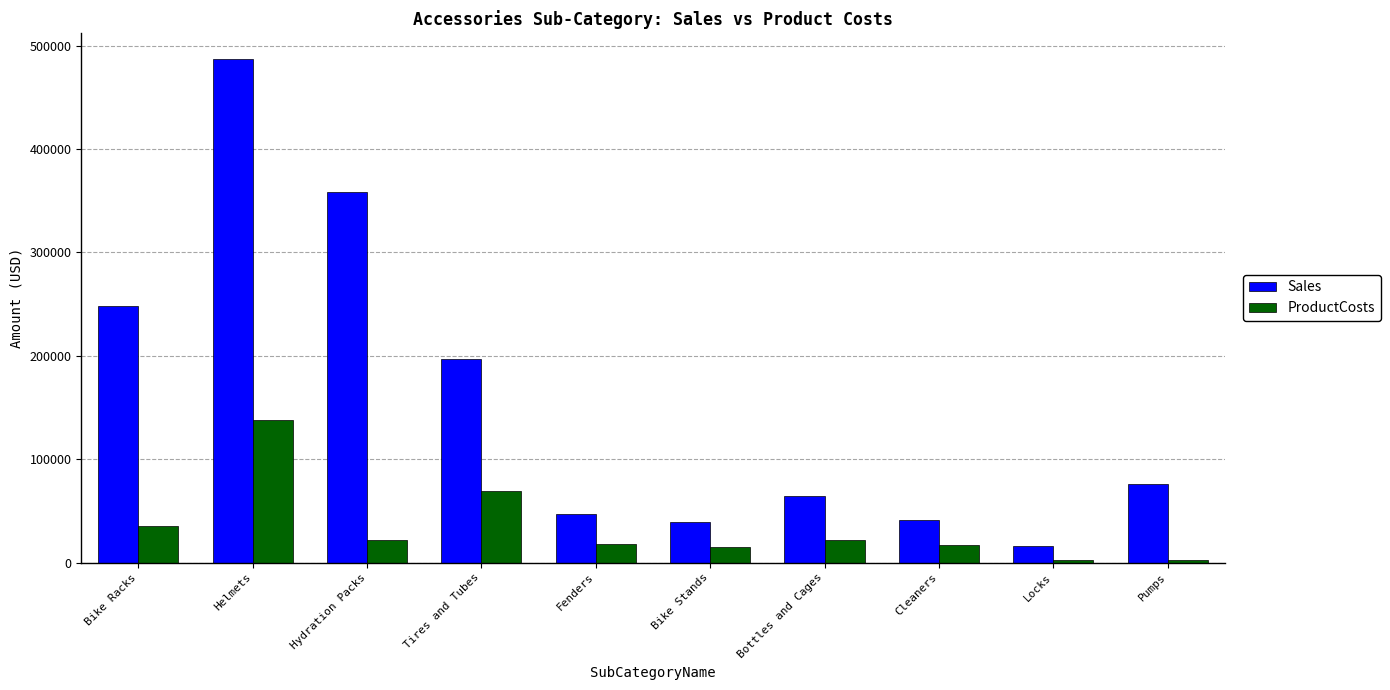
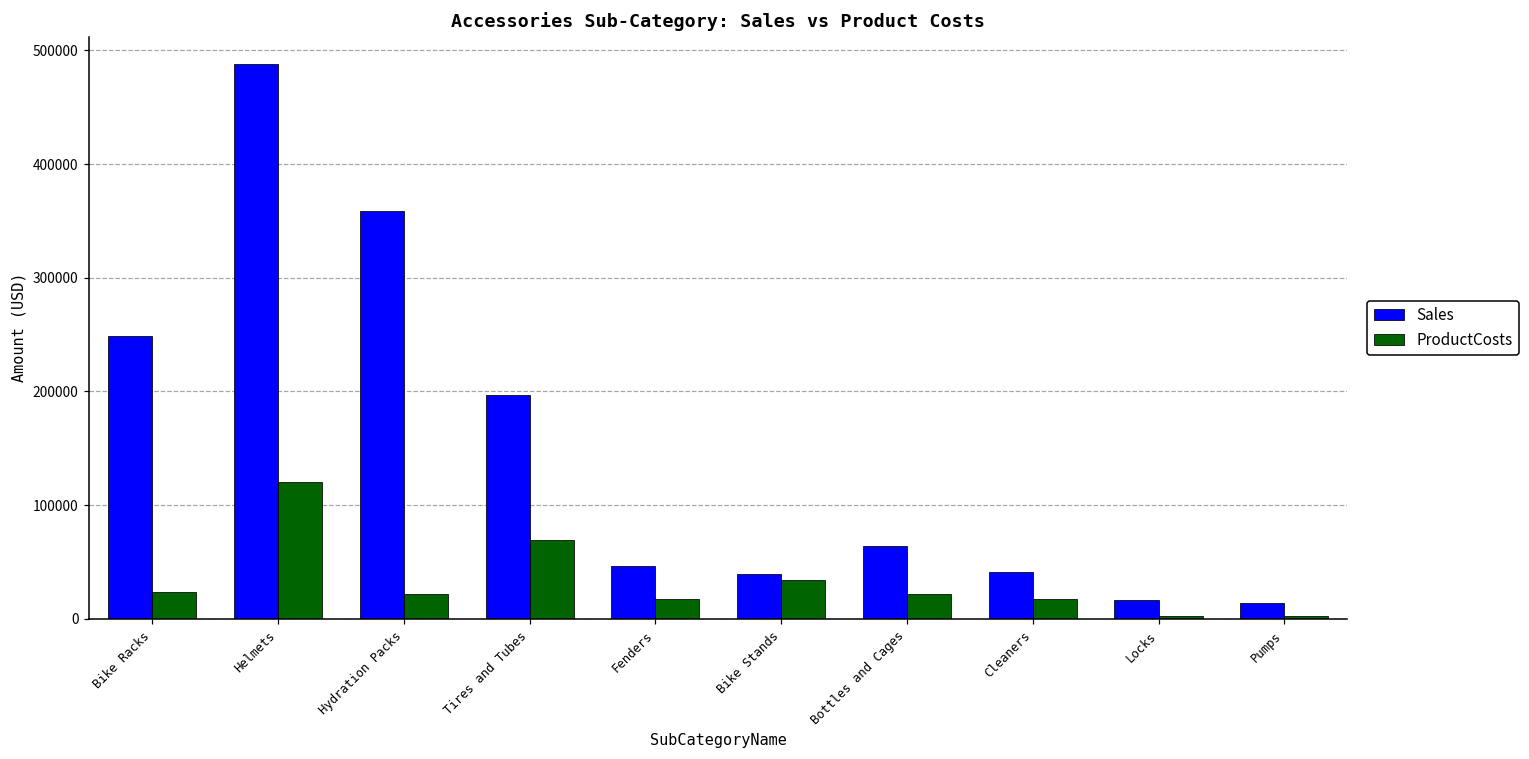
ProductCosts, Bike Racks: 36000 -> 23000
ProductCosts, Helmets: 138000 -> 120000
ProductCosts, Bike Stands: 15000 -> 34000
Sales, Pumps: 76000 -> 14000
